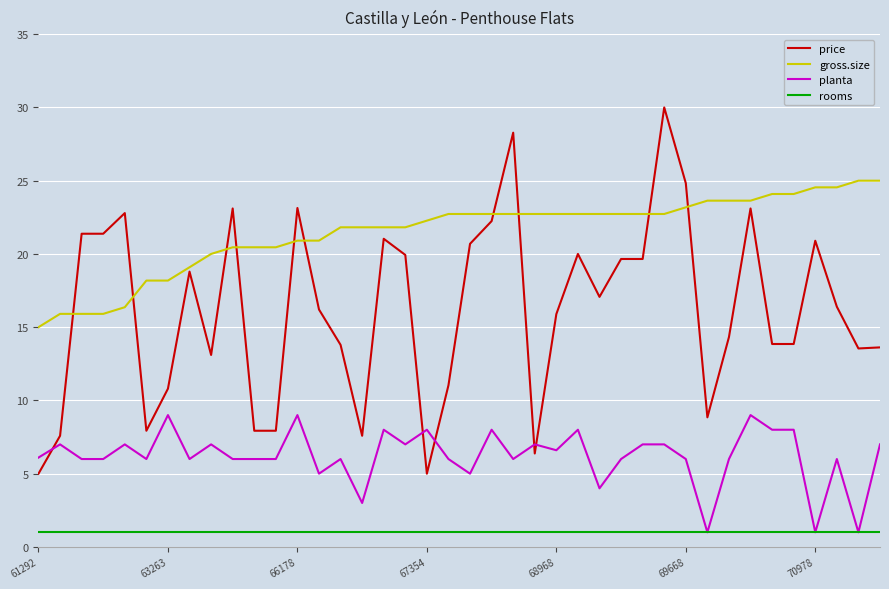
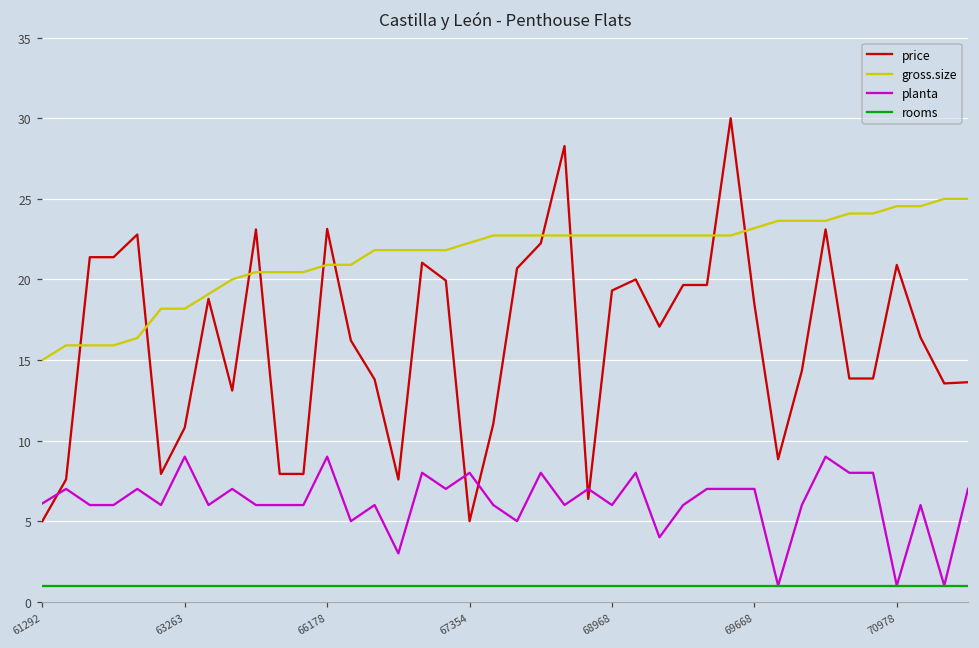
price, 68968: 15.9 -> 19.3
planta, 68968: 6.6 -> 6.0
price, 69668: 24.8 -> 18.5
planta, 69668: 6.0 -> 7.0
